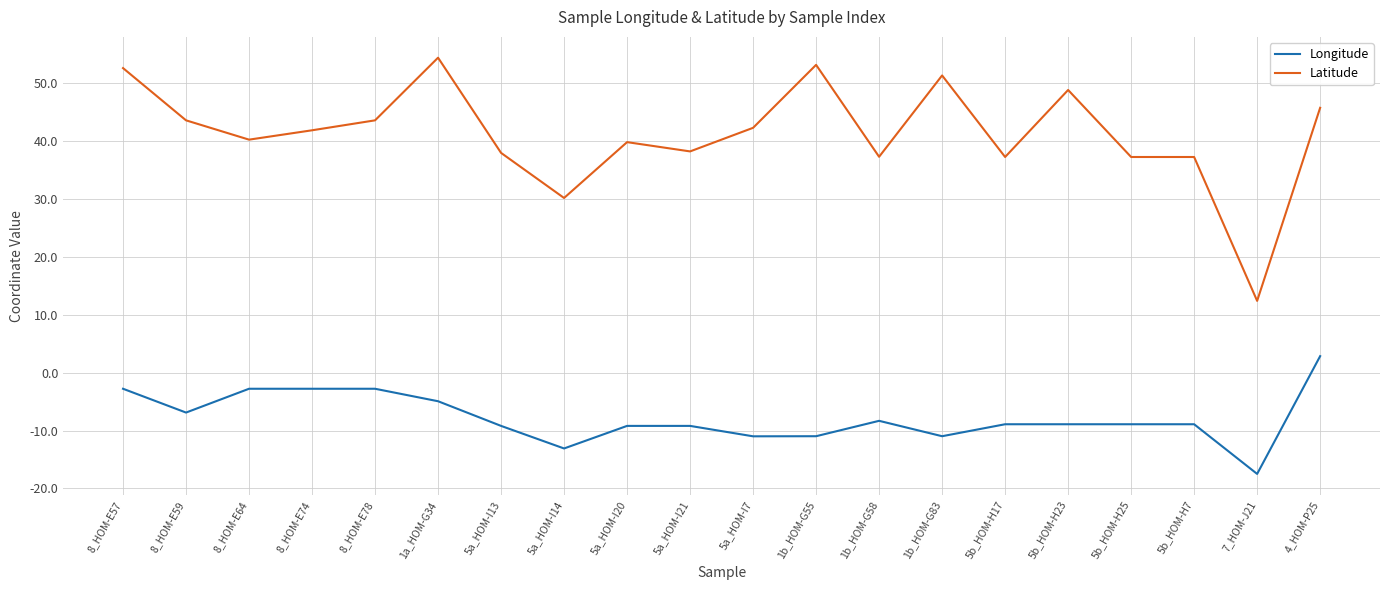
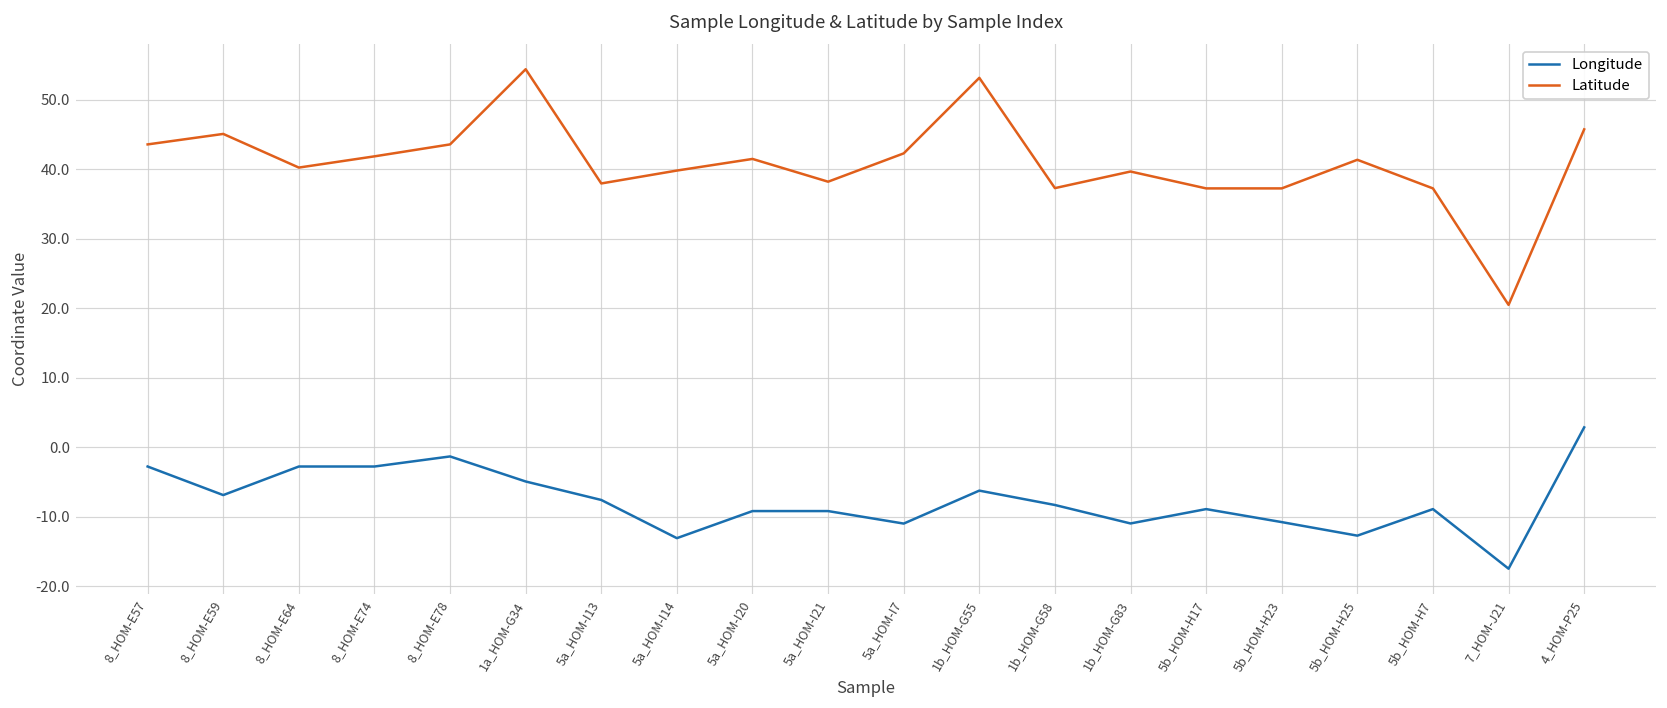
Latitude, 8_HOM-E57: 53 -> 44
Latitude, 8_HOM-E59: 44 -> 45
Longitude, 8_HOM-E78: -3 -> -1
Longitude, 5a_HOM-I13: -9 -> -8
Latitude, 5a_HOM-I14: 30 -> 40
Latitude, 5a_HOM-I20: 40 -> 42
Longitude, 1b_HOM-G55: -11 -> -6
Latitude, 1b_HOM-G83: 51 -> 40
Longitude, 5b_HOM-H23: -9 -> -11
Latitude, 5b_HOM-H23: 49 -> 37
Longitude, 5b_HOM-H25: -9 -> -13
Latitude, 5b_HOM-H25: 37 -> 41
Latitude, 7_HOM-J21: 12 -> 20
